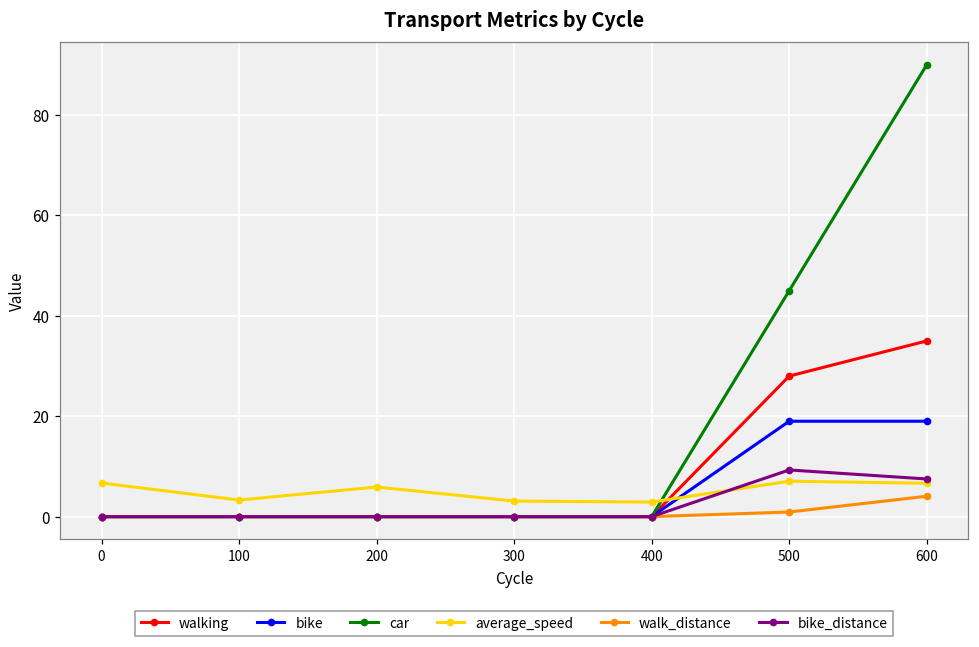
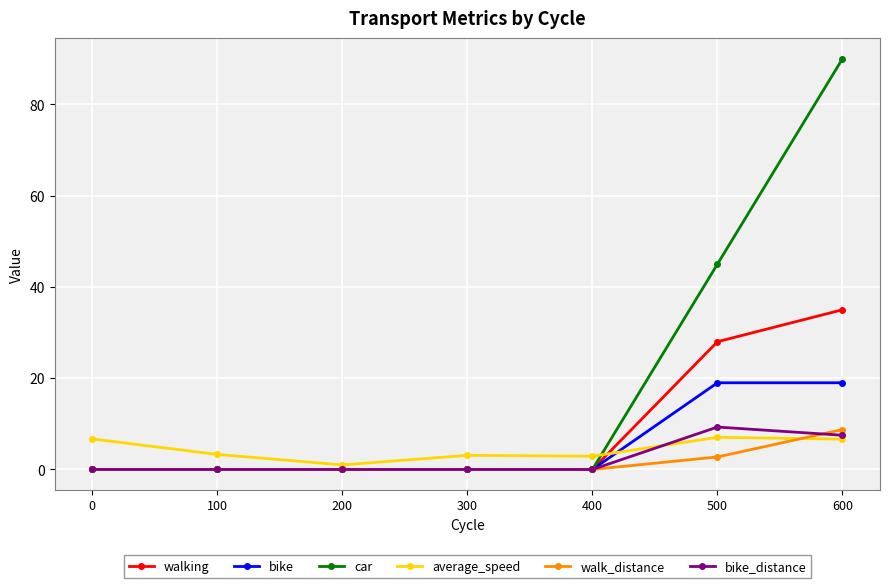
average_speed, 200: 6 -> 1
walk_distance, 500: 1 -> 3
walk_distance, 600: 4 -> 9
